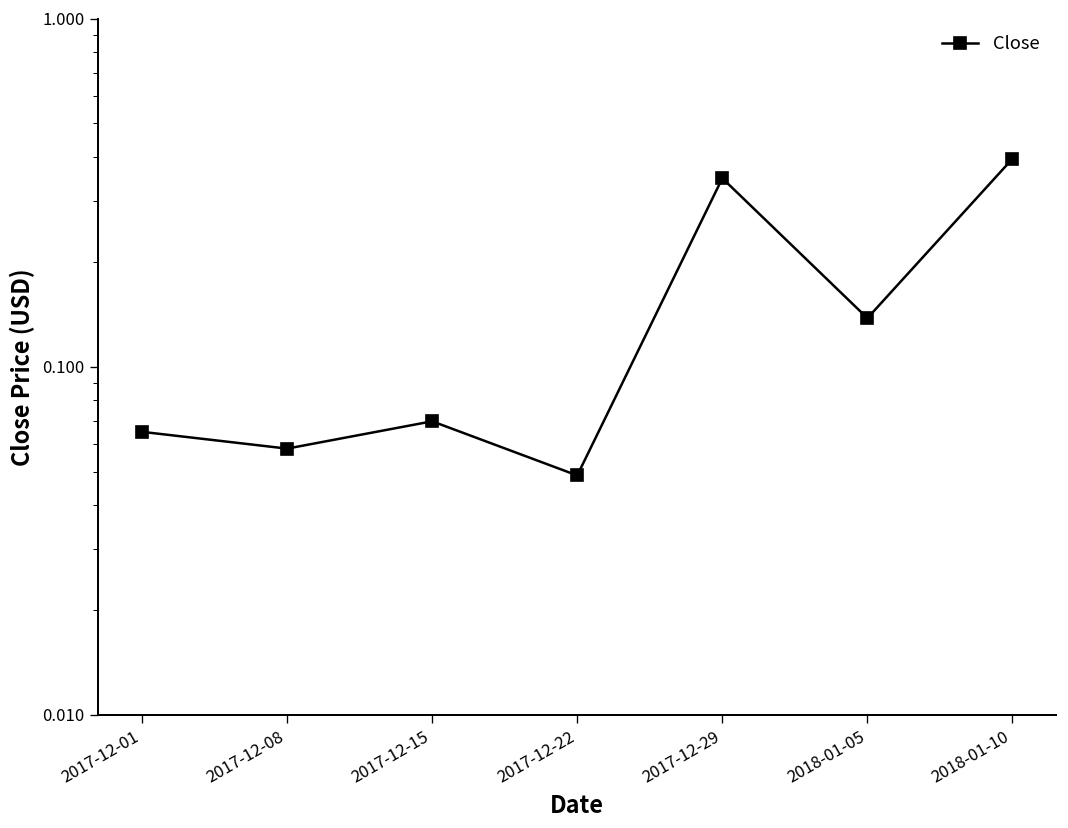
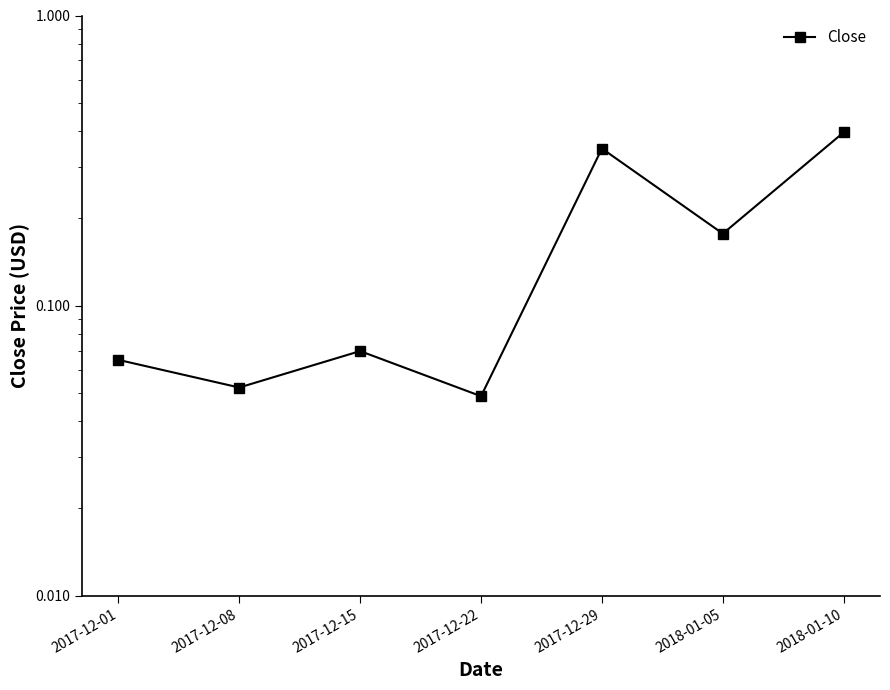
2017-12-08: 0.058 -> 0.052
2018-01-05: 0.14 -> 0.18
